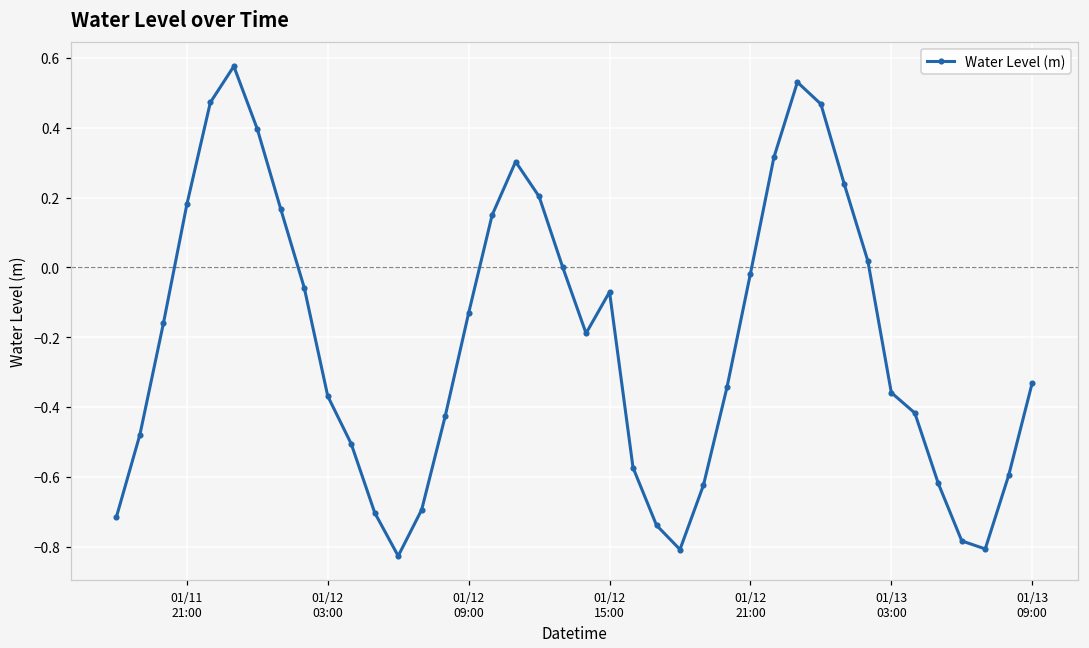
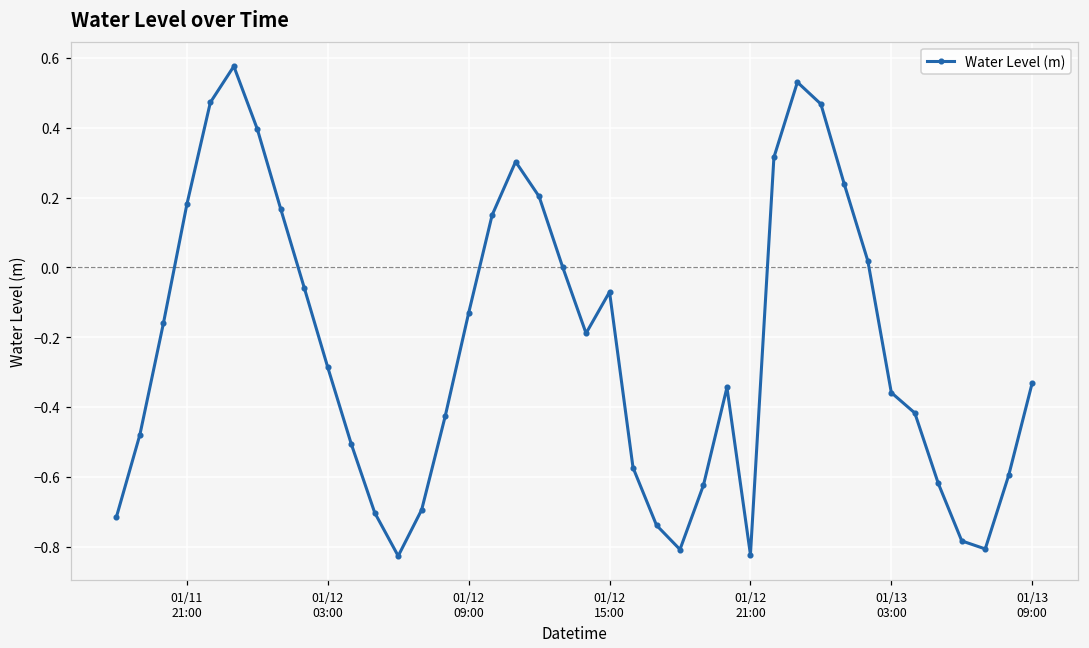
01/12 03:00: -0.37 -> -0.29
01/12 21:00: -0.02 -> -0.82
